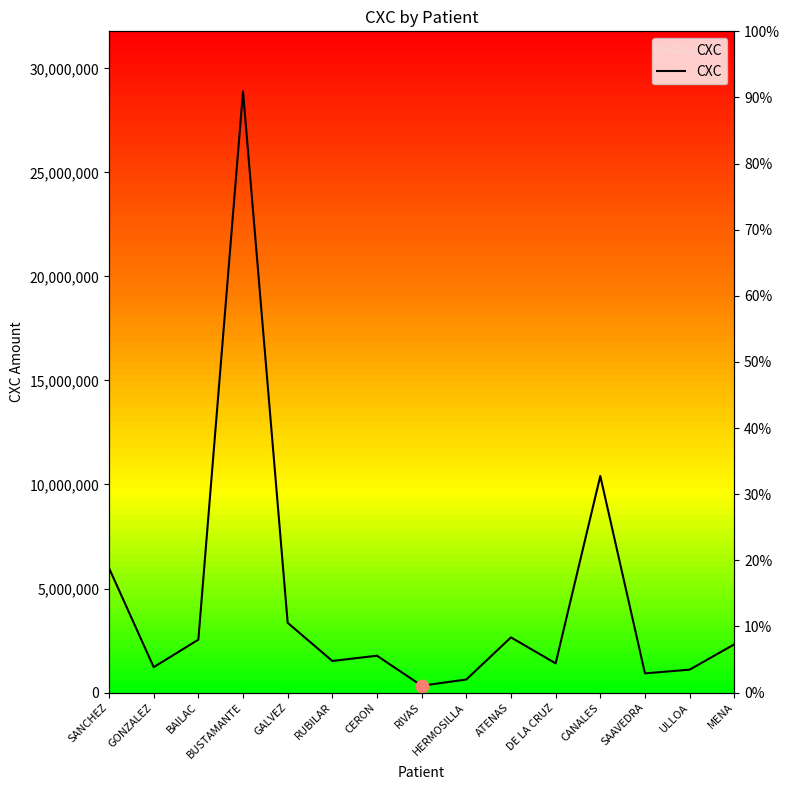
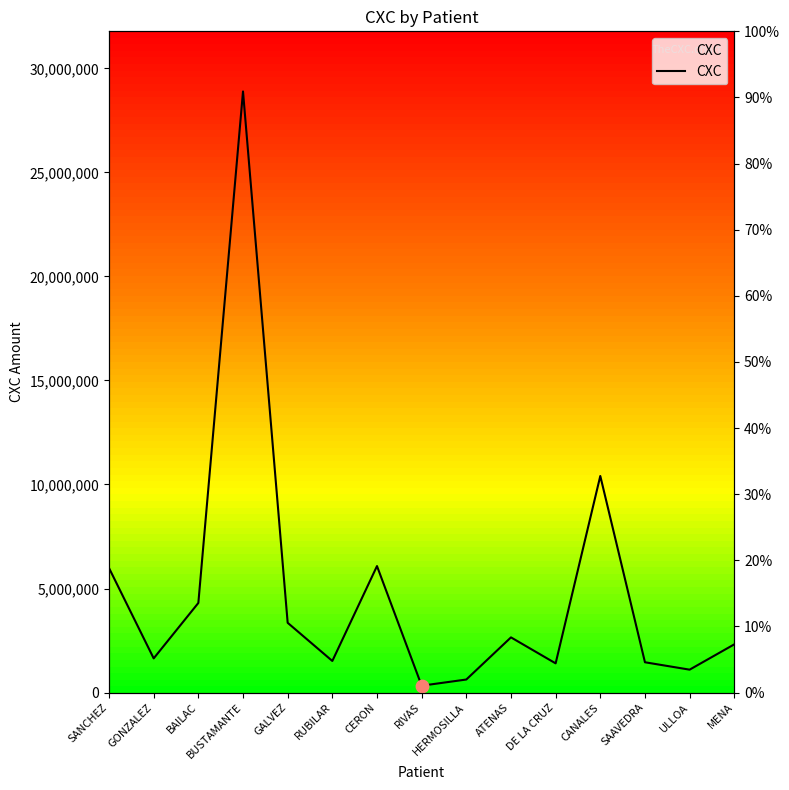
CXC, GONZALEZ: 1,200,000 -> 1,600,000
CXC, BAILAC: 2,500,000 -> 4,300,000
CXC, CERON: 1,800,000 -> 6,100,000
CXC, SAAVEDRA: 900,000 -> 1,500,000
